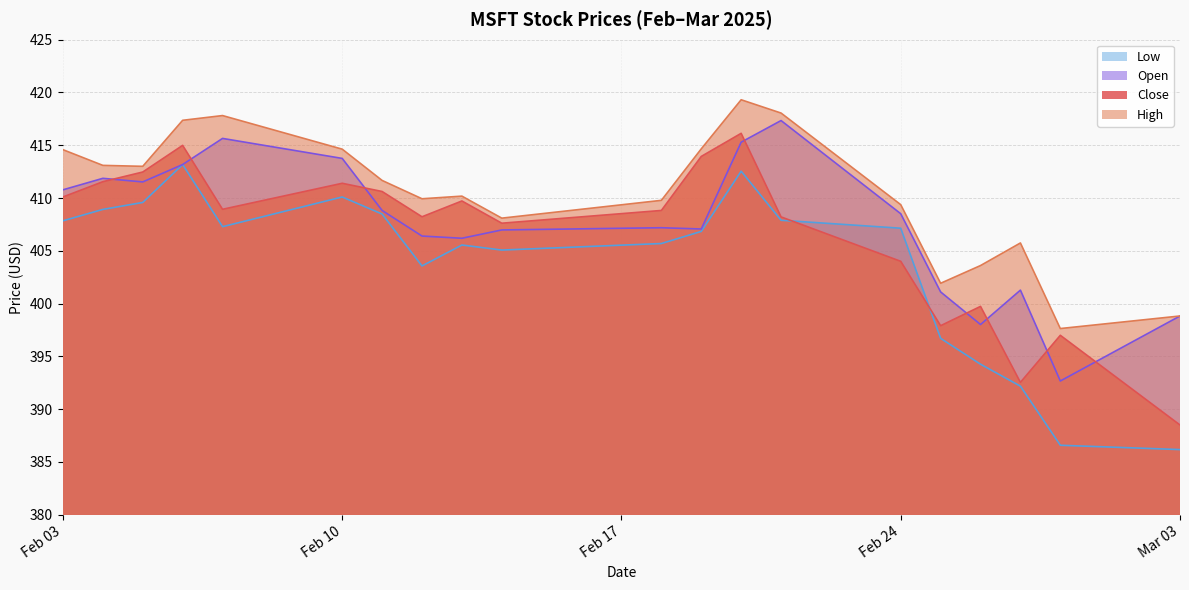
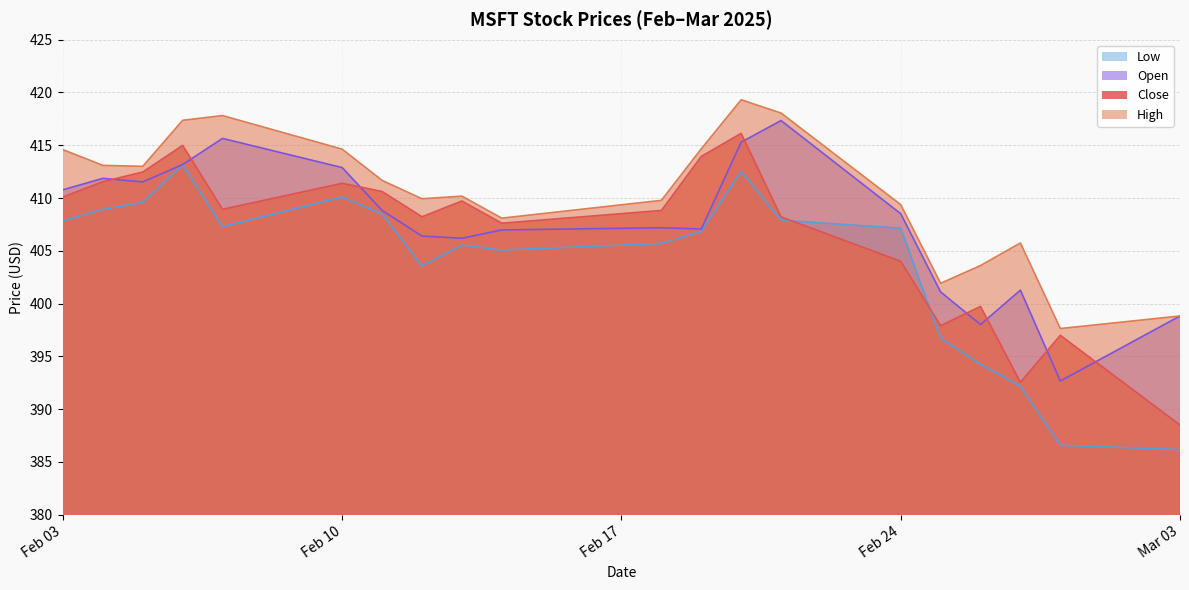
Open, Feb 10: 413.8 -> 412.9
